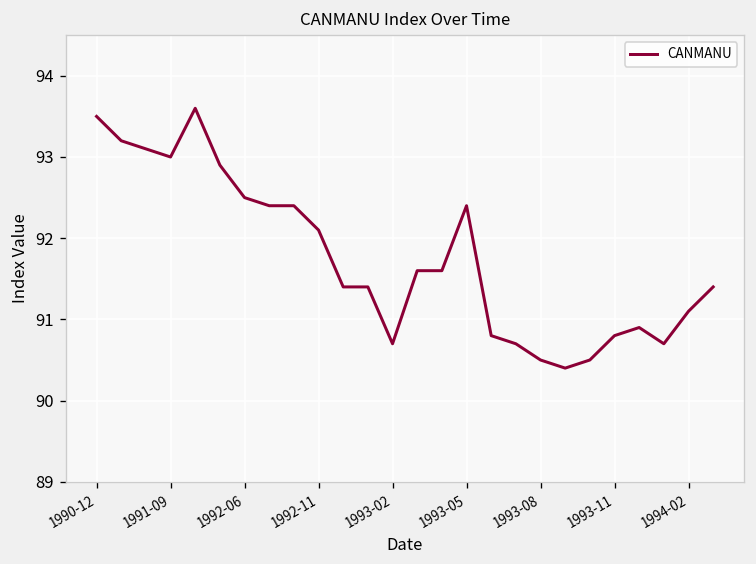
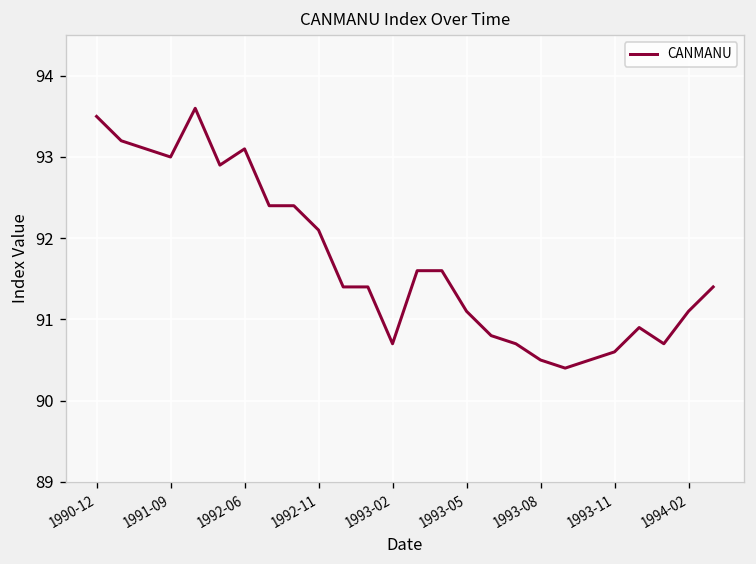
1992-06: 92.5 -> 93.1
1993-05: 92.4 -> 91.1
1993-11: 90.8 -> 90.6
